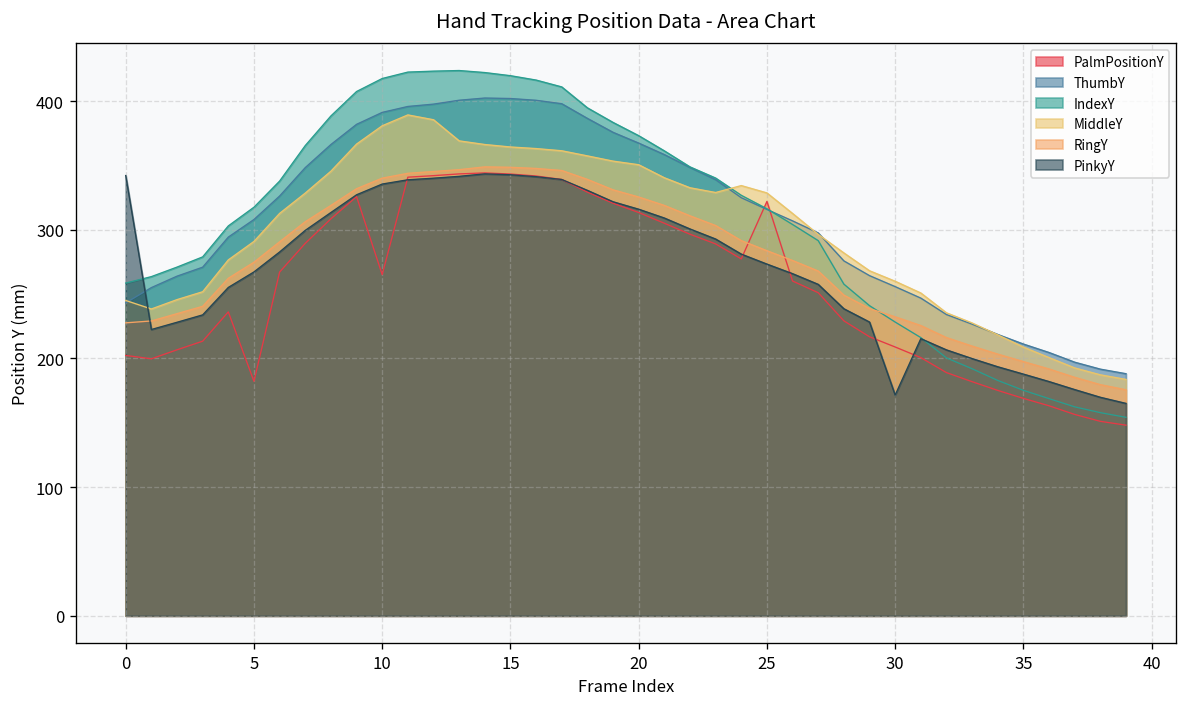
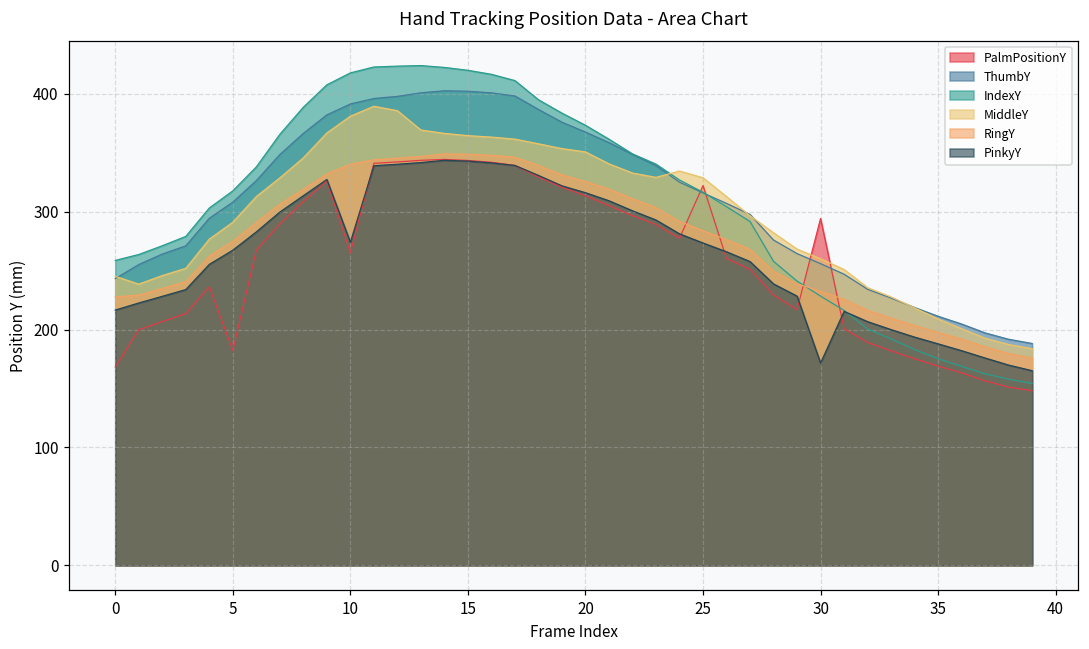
PalmPositionY, 0: 202 -> 168
PinkyY, 0: 342 -> 216
PinkyY, 10: 336 -> 274
PalmPositionY, 30: 209 -> 294
